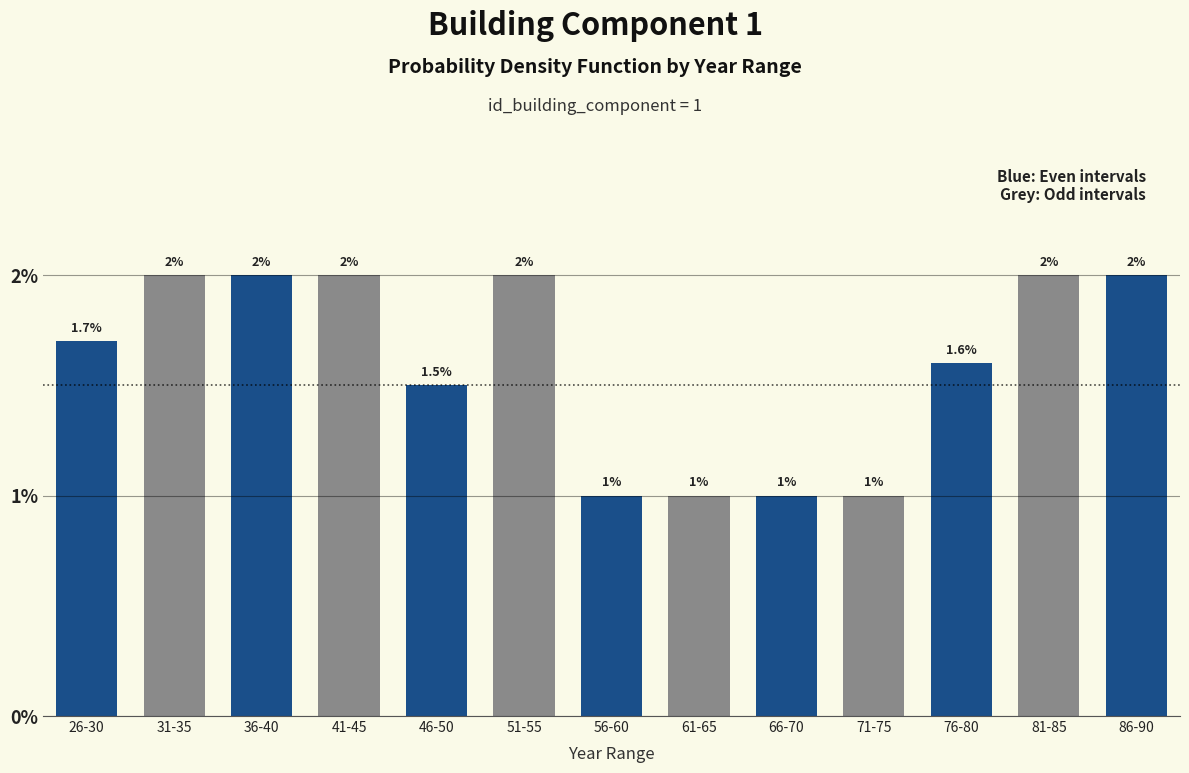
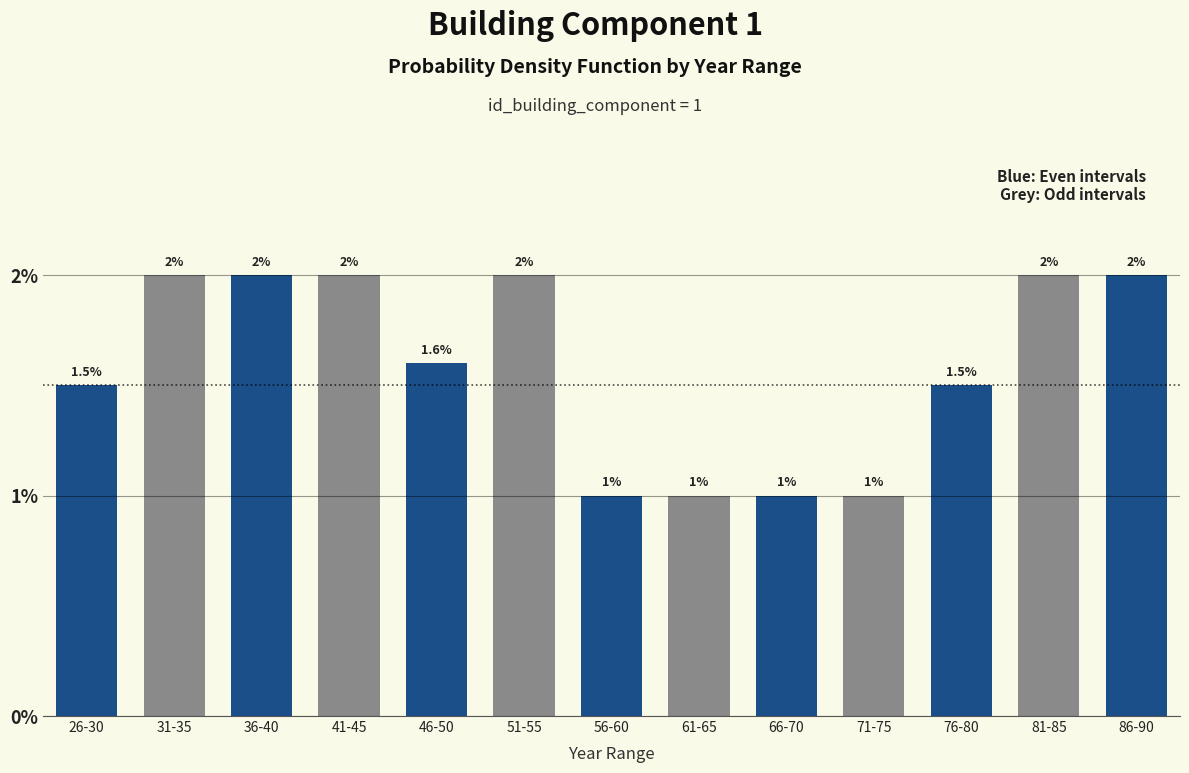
26-30: 1.7% -> 1.5%
46-50: 1.5% -> 1.6%
76-80: 1.6% -> 1.5%
